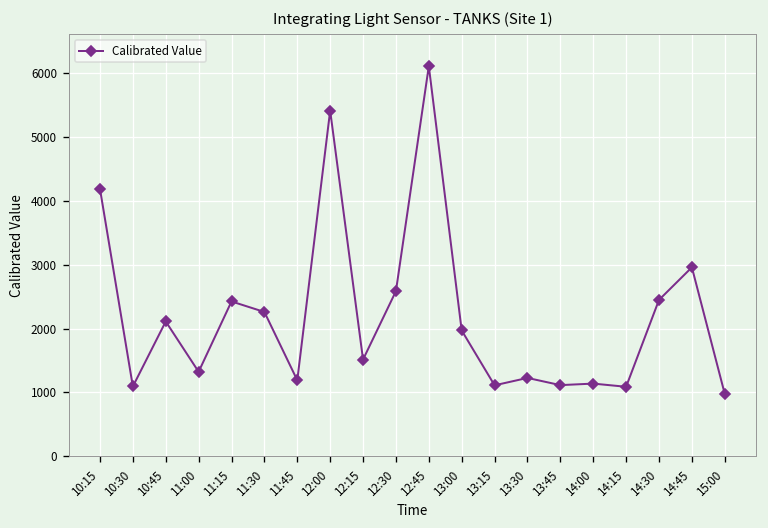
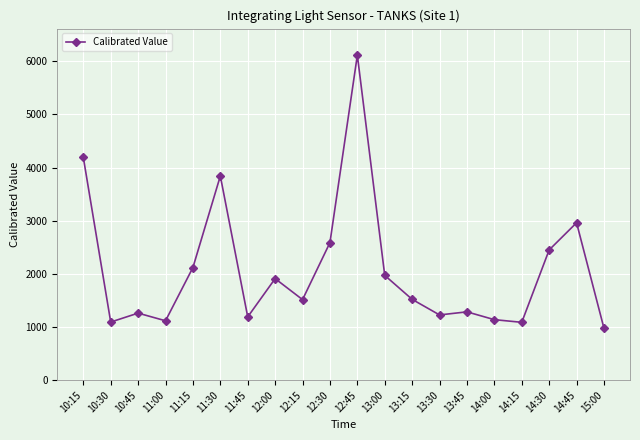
10:45: 2100 -> 1300
11:00: 1300 -> 1100
11:15: 2400 -> 2100
11:30: 2300 -> 3800
12:00: 5400 -> 1900
13:15: 1100 -> 1500
13:45: 1100 -> 1300
